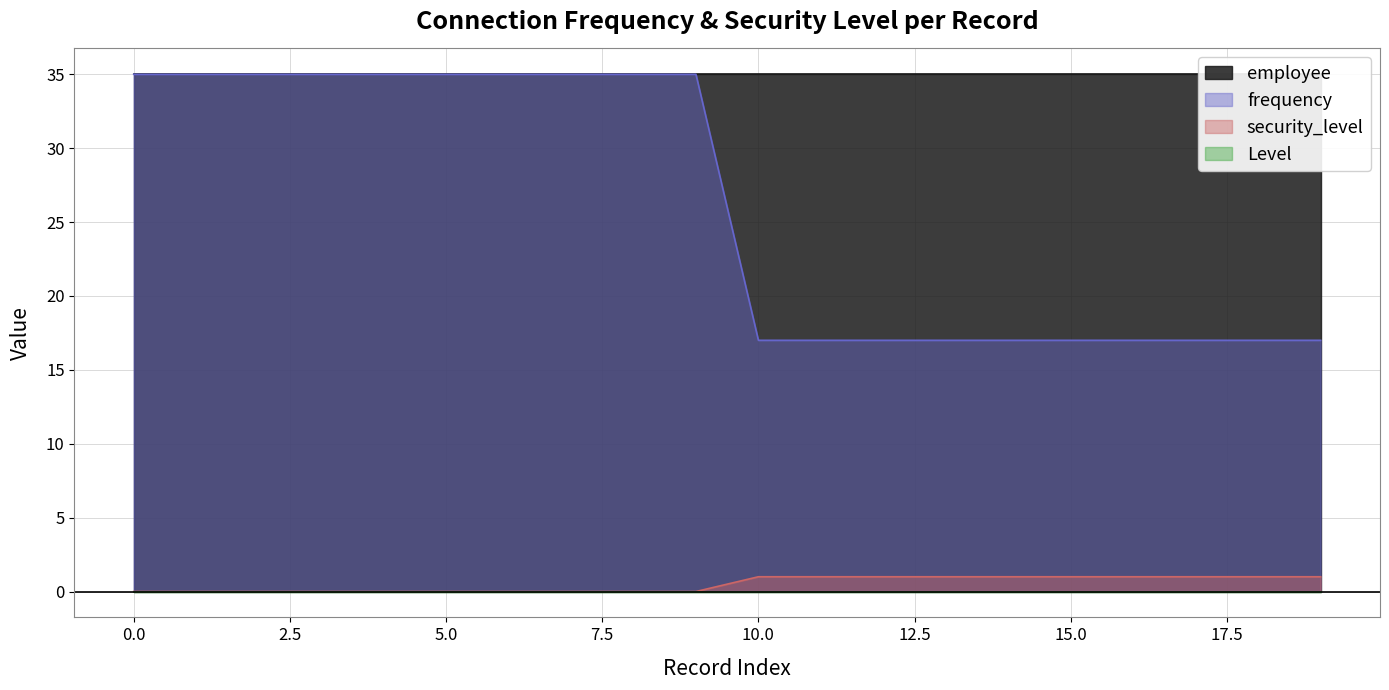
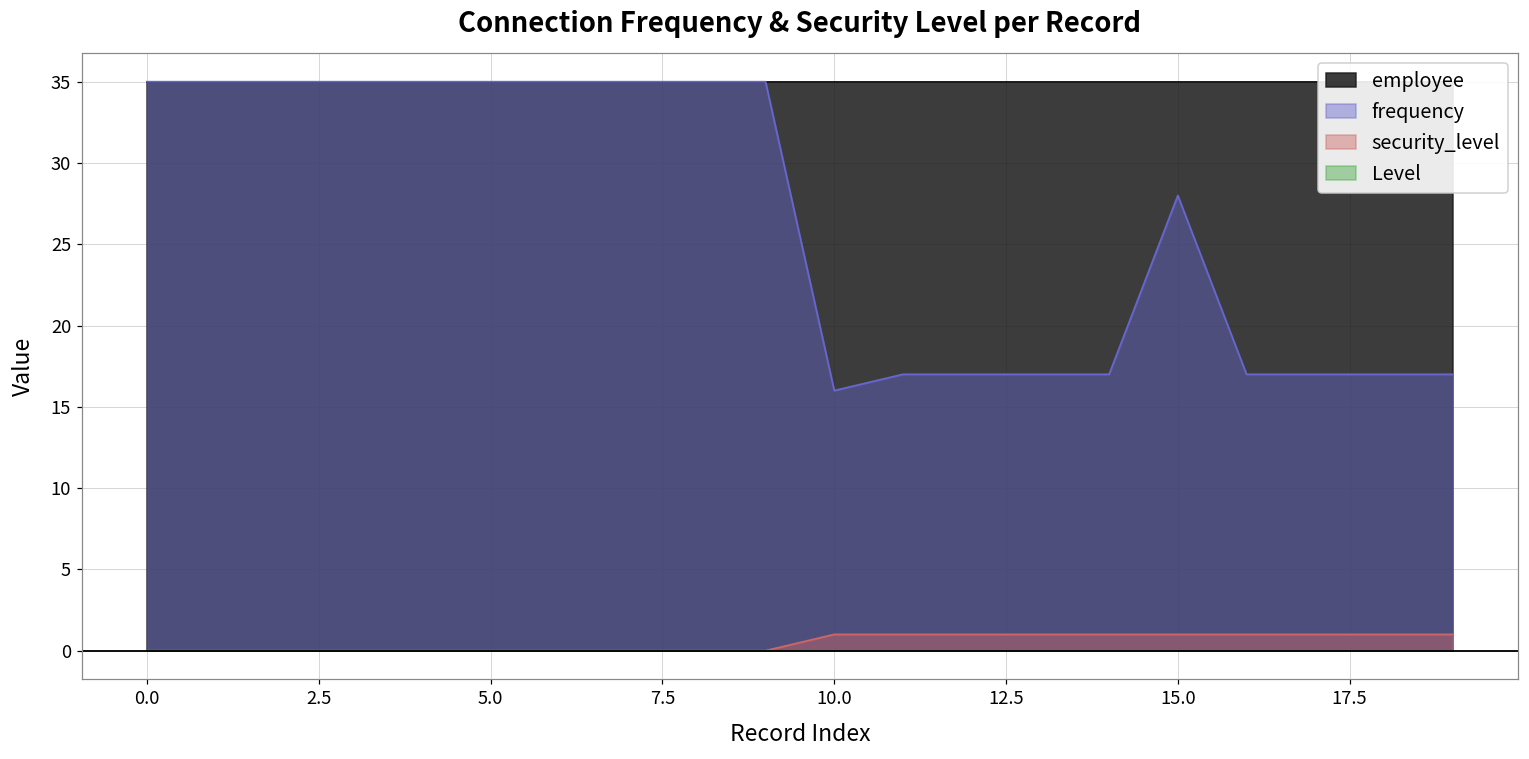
frequency, 10.0: 17 -> 16
frequency, 15.0: 17 -> 28
